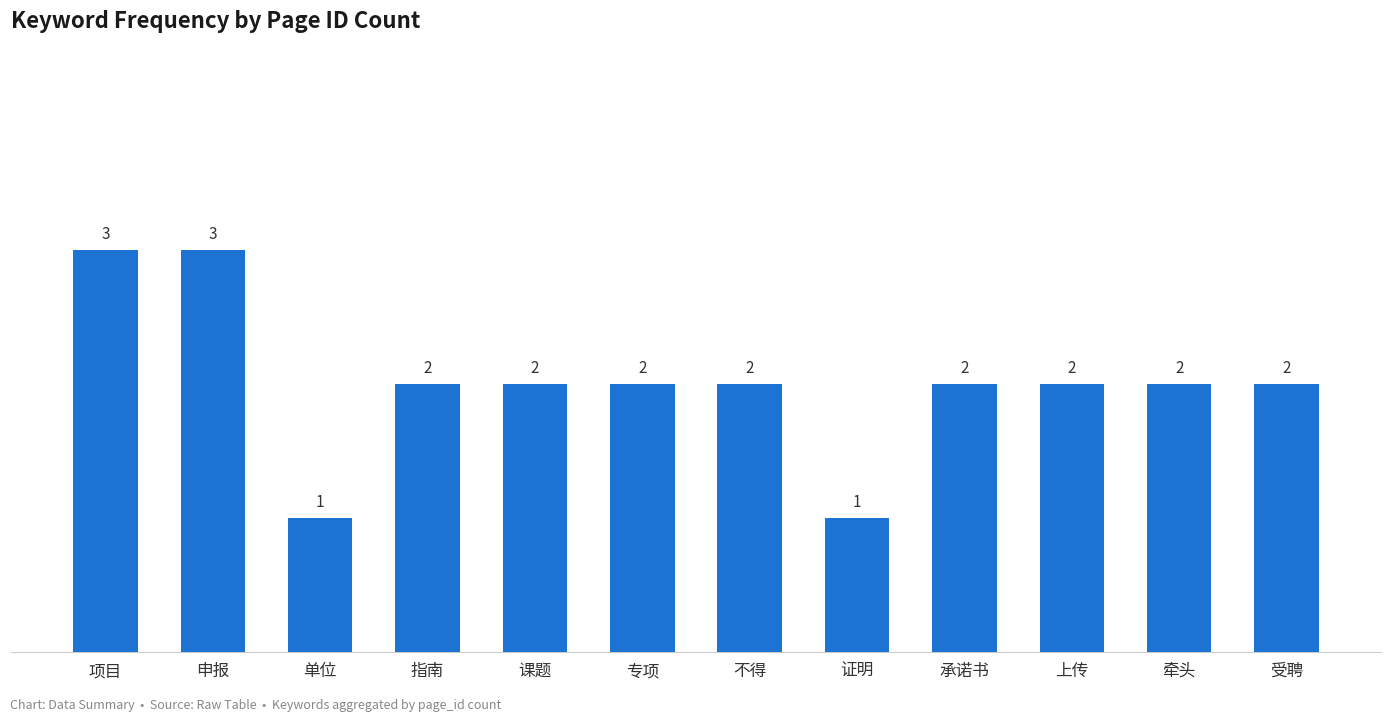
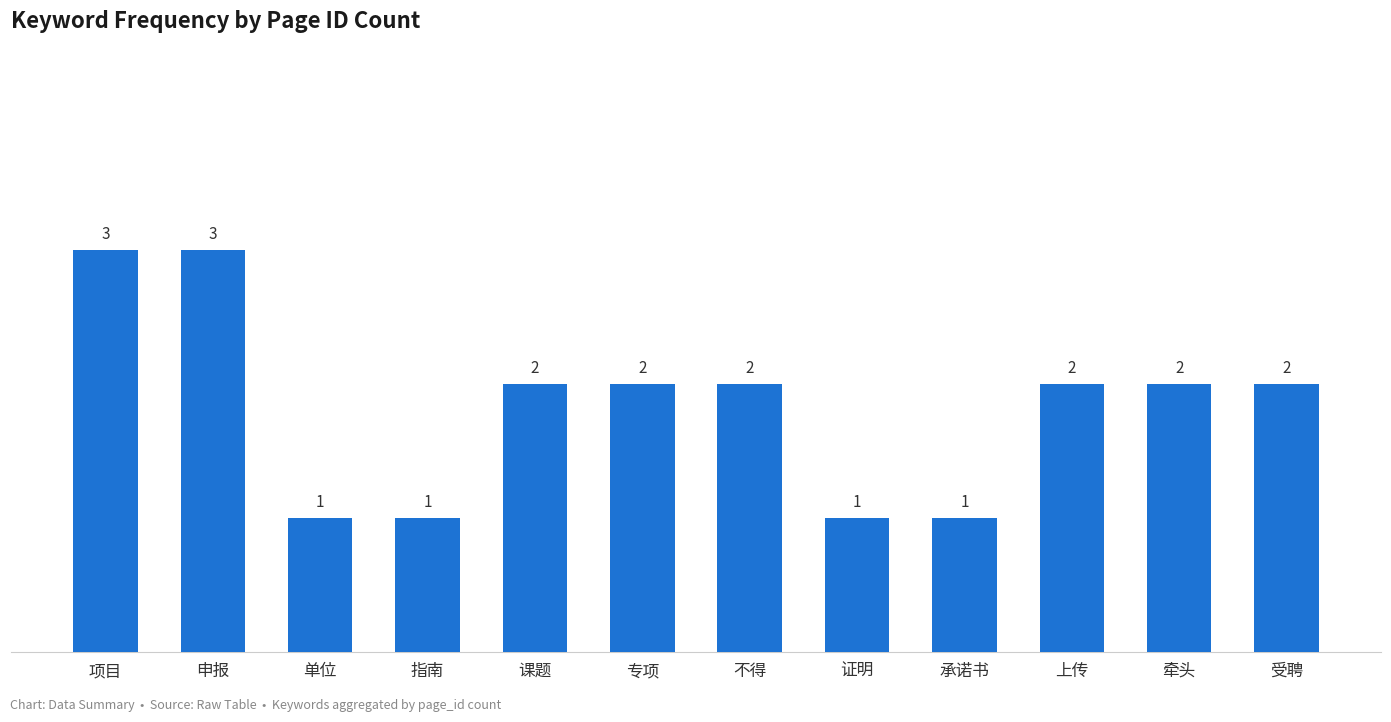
指南: 2 -> 1
承诺书: 2 -> 1
